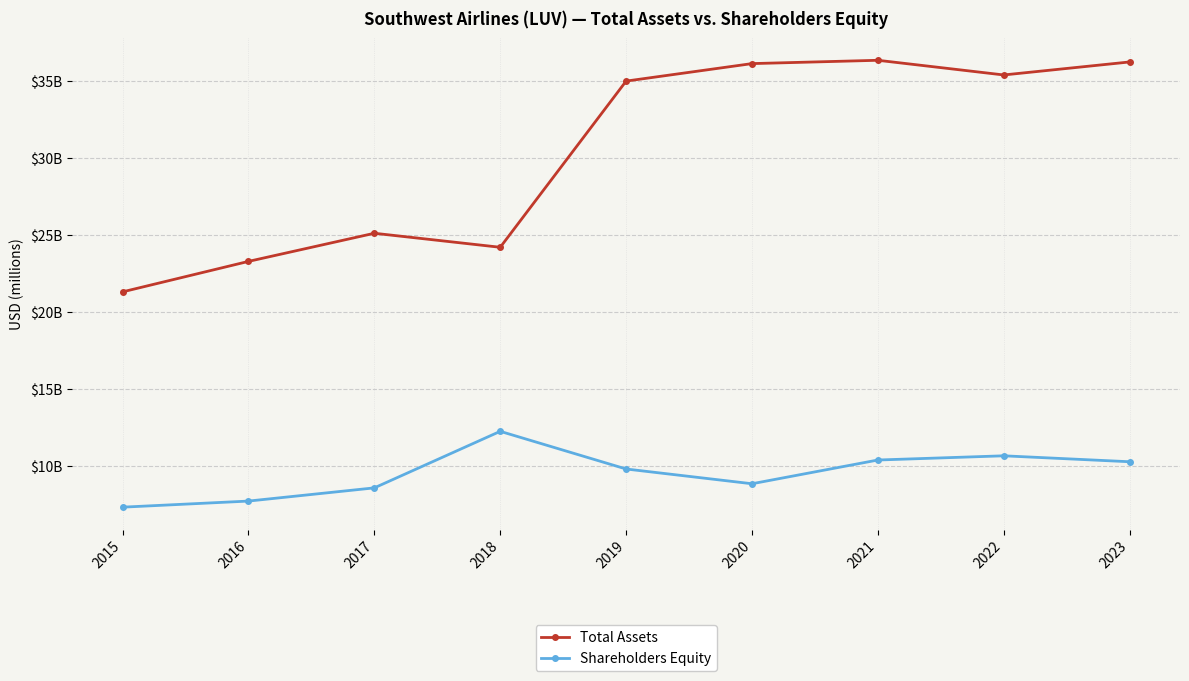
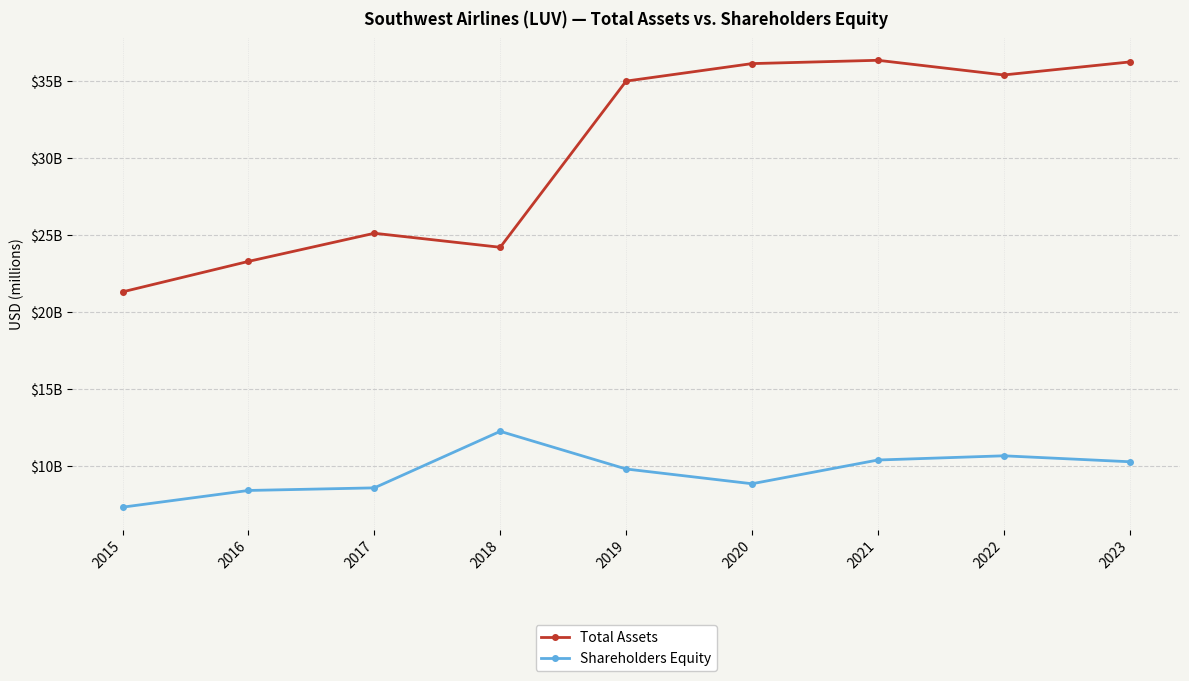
Shareholders Equity, 2016: $7800000000 -> $8400000000
